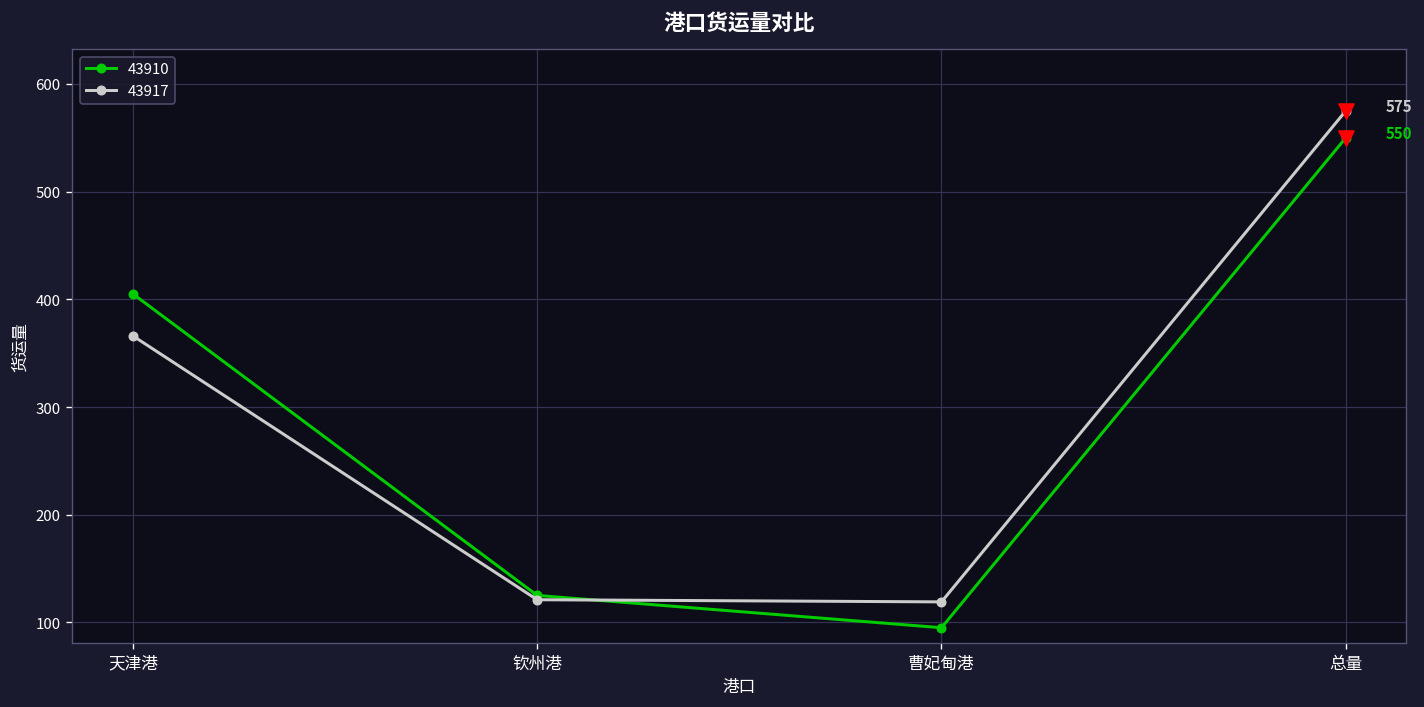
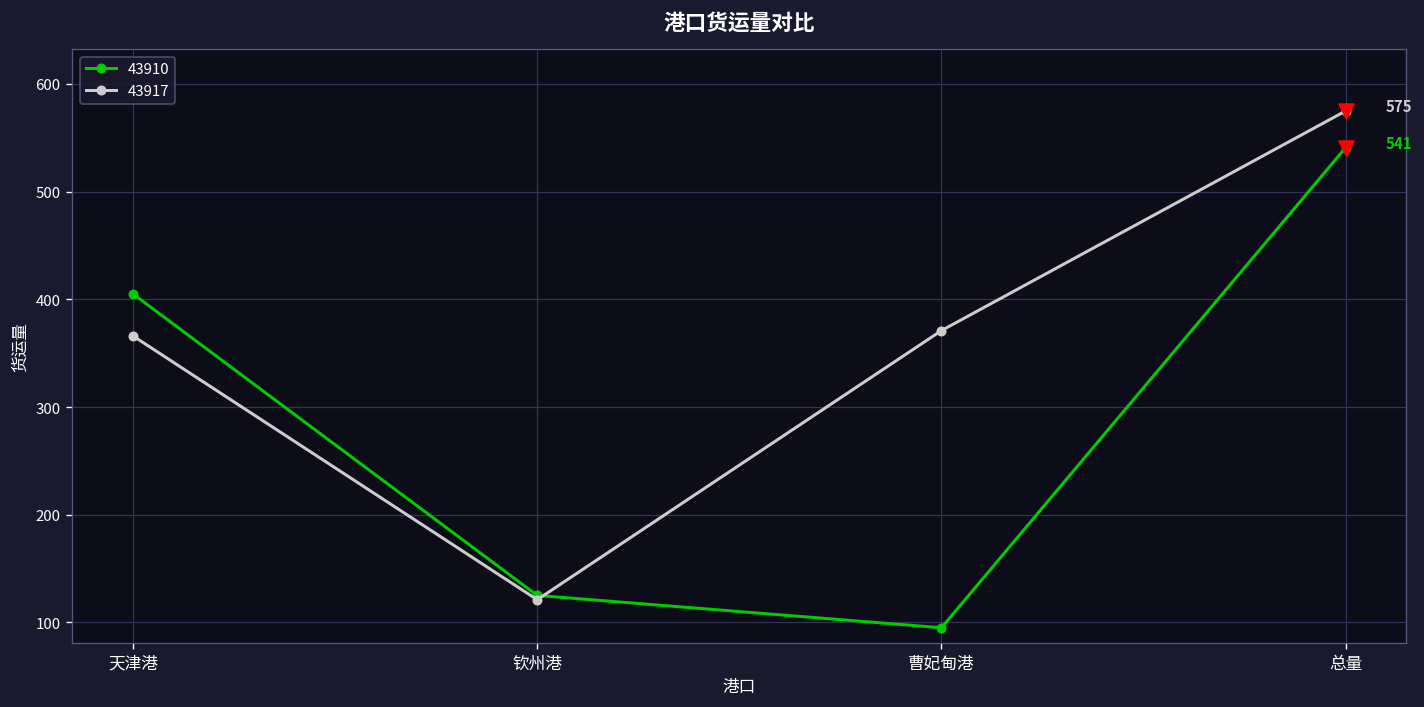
43917, 曹妃甸港: 120 -> 370
43910, 总量: 550 -> 541
